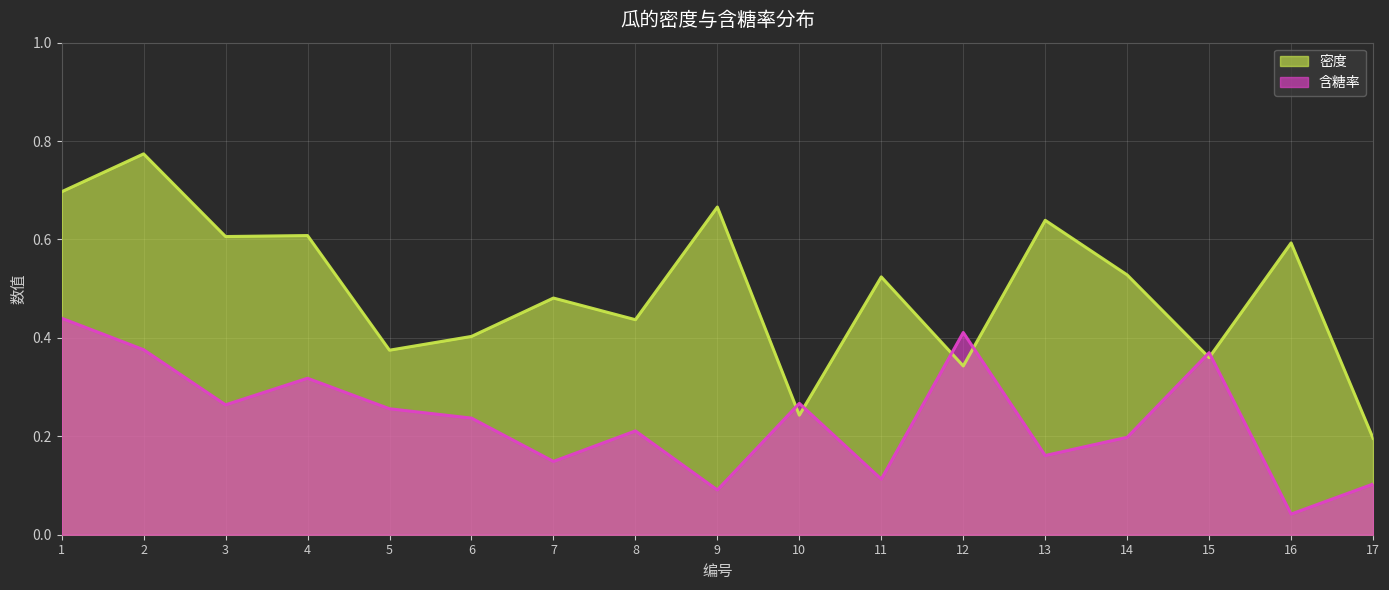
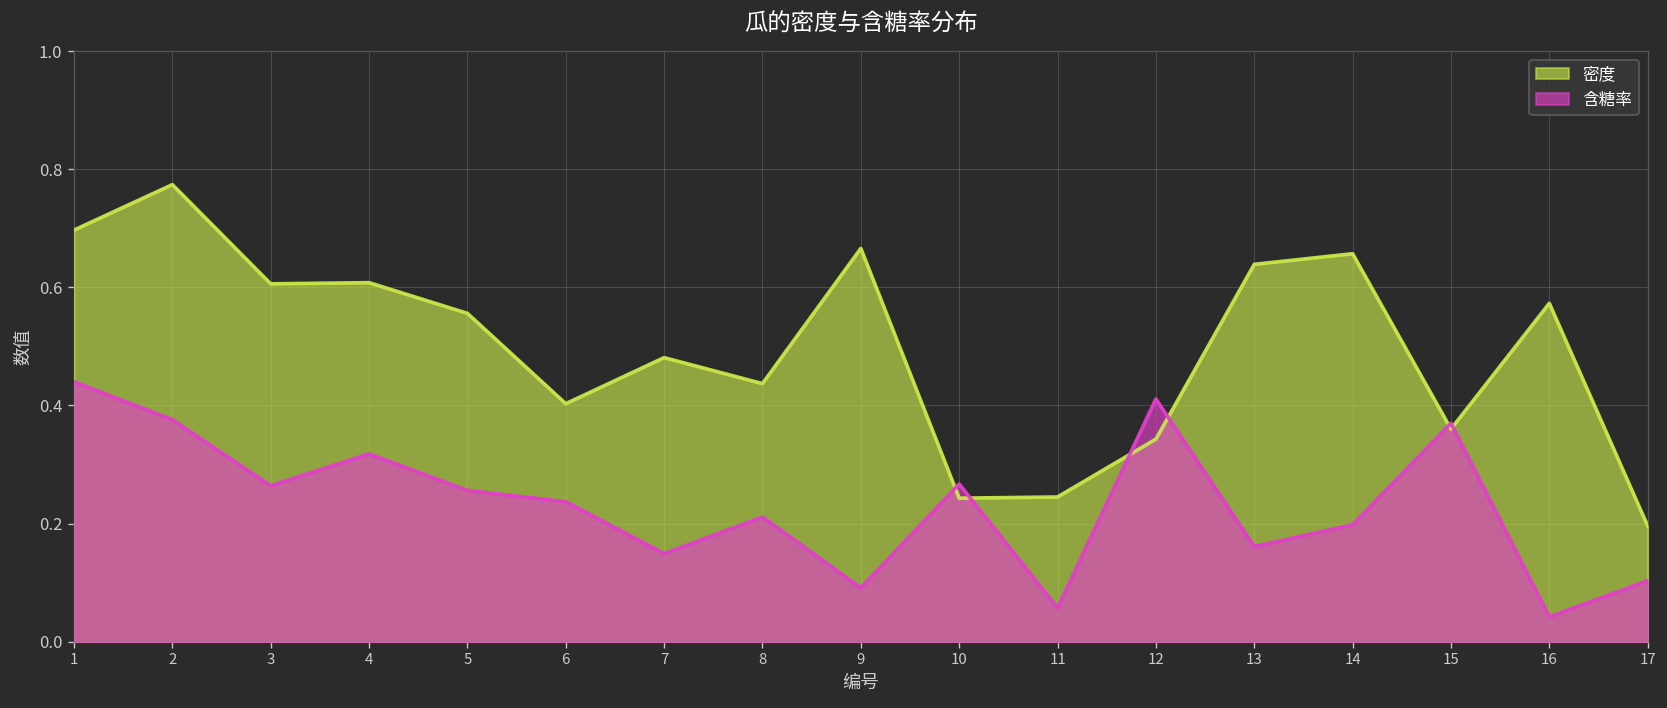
密度, 5: 0.38 -> 0.56
密度, 11: 0.52 -> 0.25
含糖率, 11: 0.11 -> 0.06
密度, 14: 0.53 -> 0.66
密度, 16: 0.59 -> 0.57
